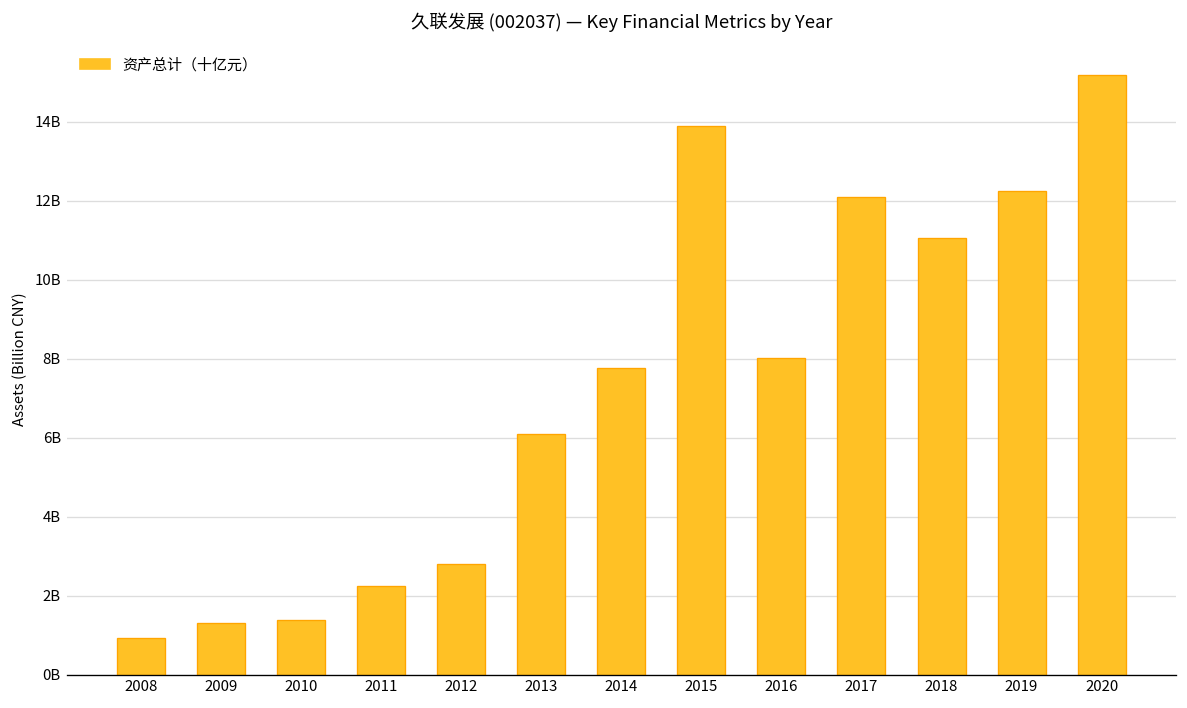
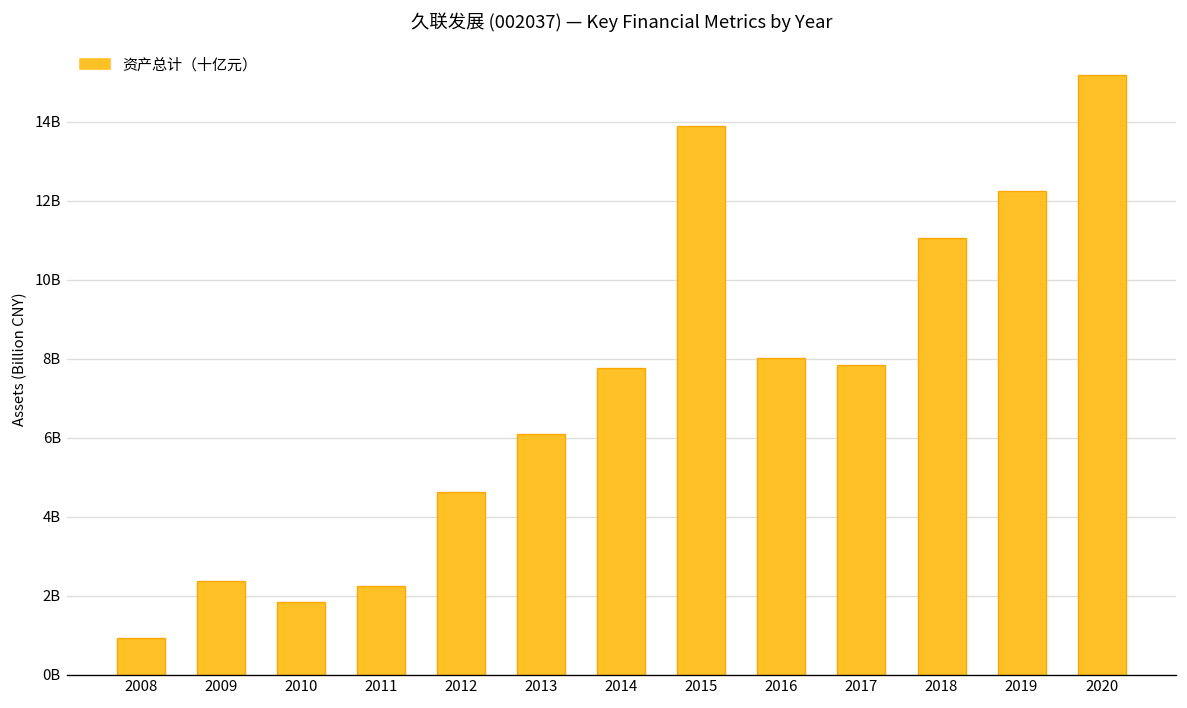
2009: 1300000000 -> 2400000000
2010: 1400000000 -> 1900000000
2012: 2800000000 -> 4600000000
2017: 12100000000 -> 7800000000
